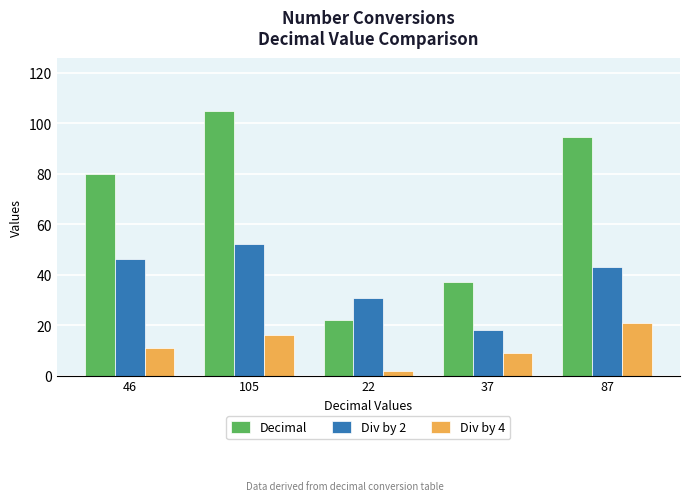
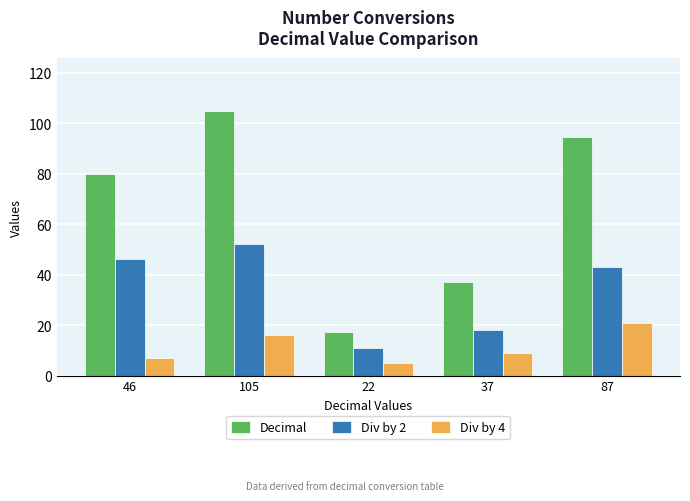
Div by 4, 46: 11 -> 7
Decimal, 22: 22 -> 17
Div by 2, 22: 31 -> 11
Div by 4, 22: 2 -> 5
